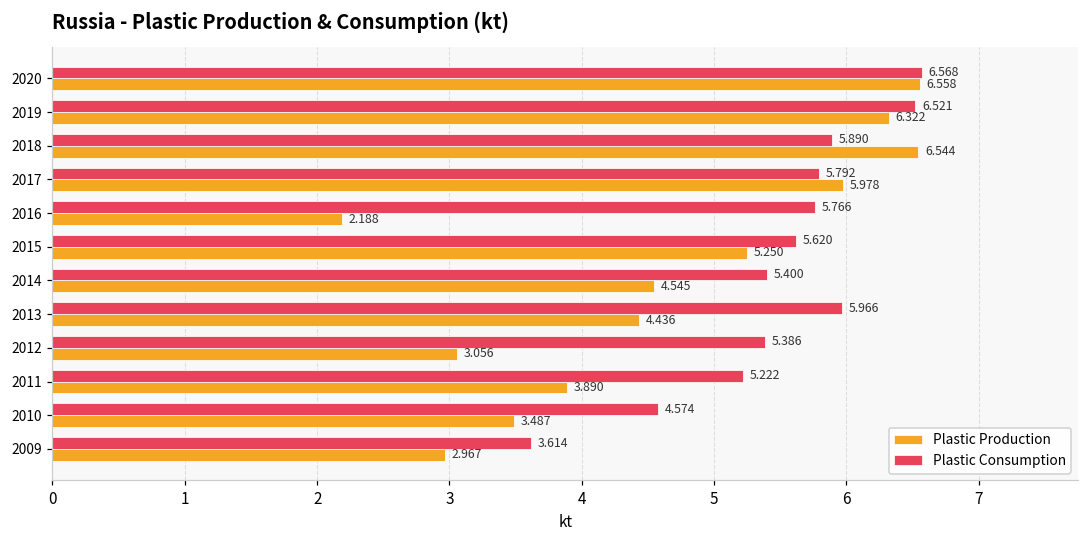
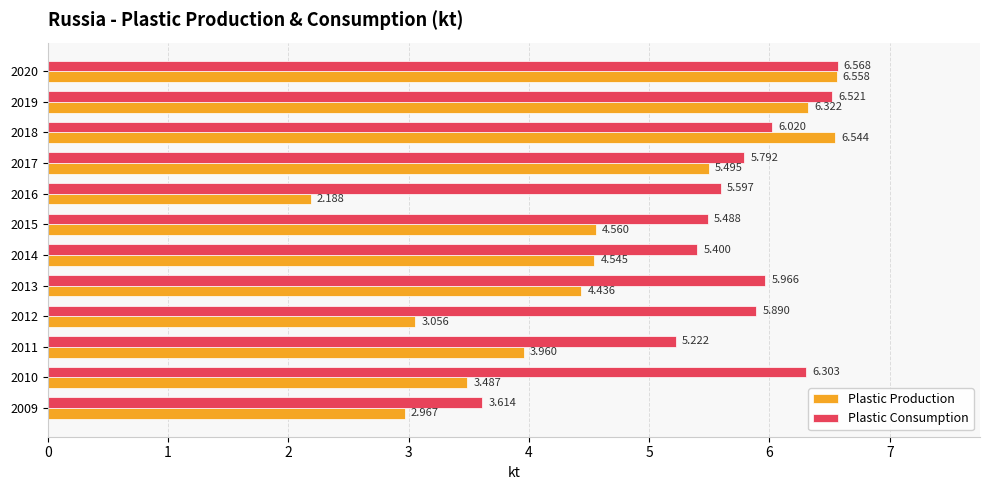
Plastic Consumption, 2018: 5.890 -> 6.020
Plastic Production, 2017: 5.978 -> 5.495
Plastic Consumption, 2016: 5.766 -> 5.597
Plastic Consumption, 2015: 5.620 -> 5.488
Plastic Production, 2015: 5.250 -> 4.560
Plastic Consumption, 2012: 5.386 -> 5.890
Plastic Production, 2011: 3.890 -> 3.960
Plastic Consumption, 2010: 4.574 -> 6.303
